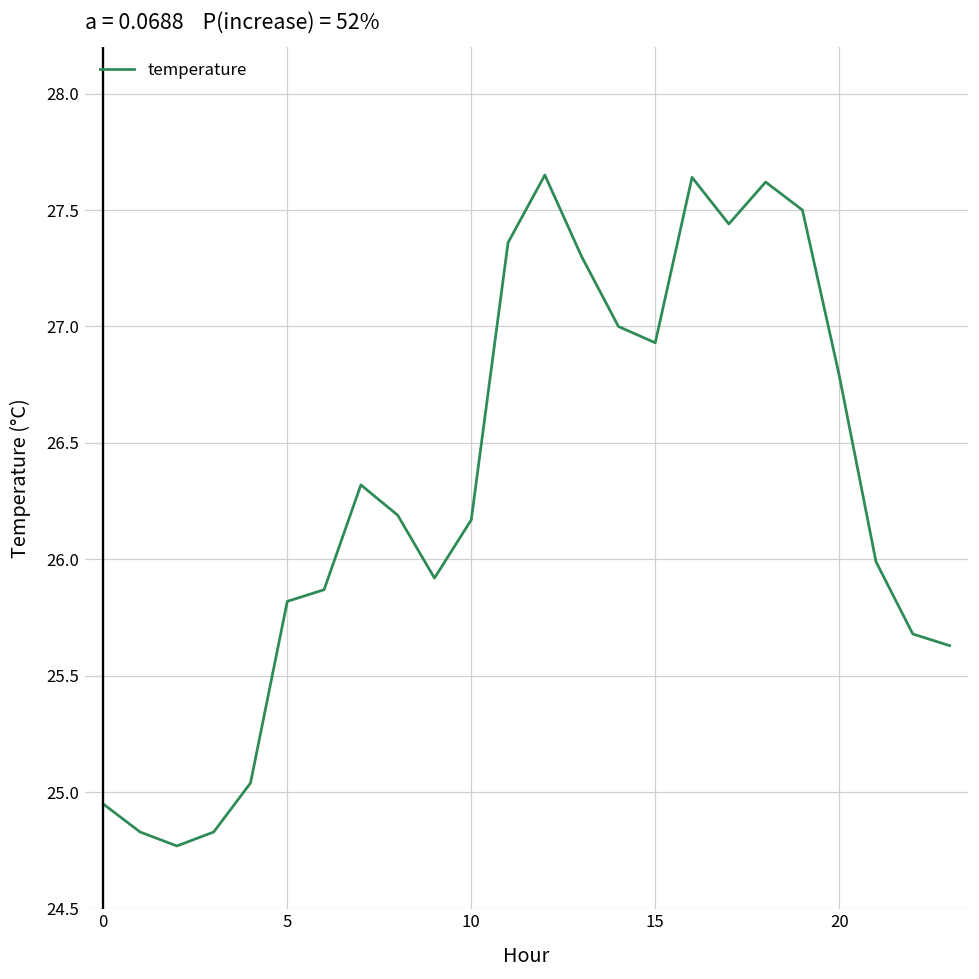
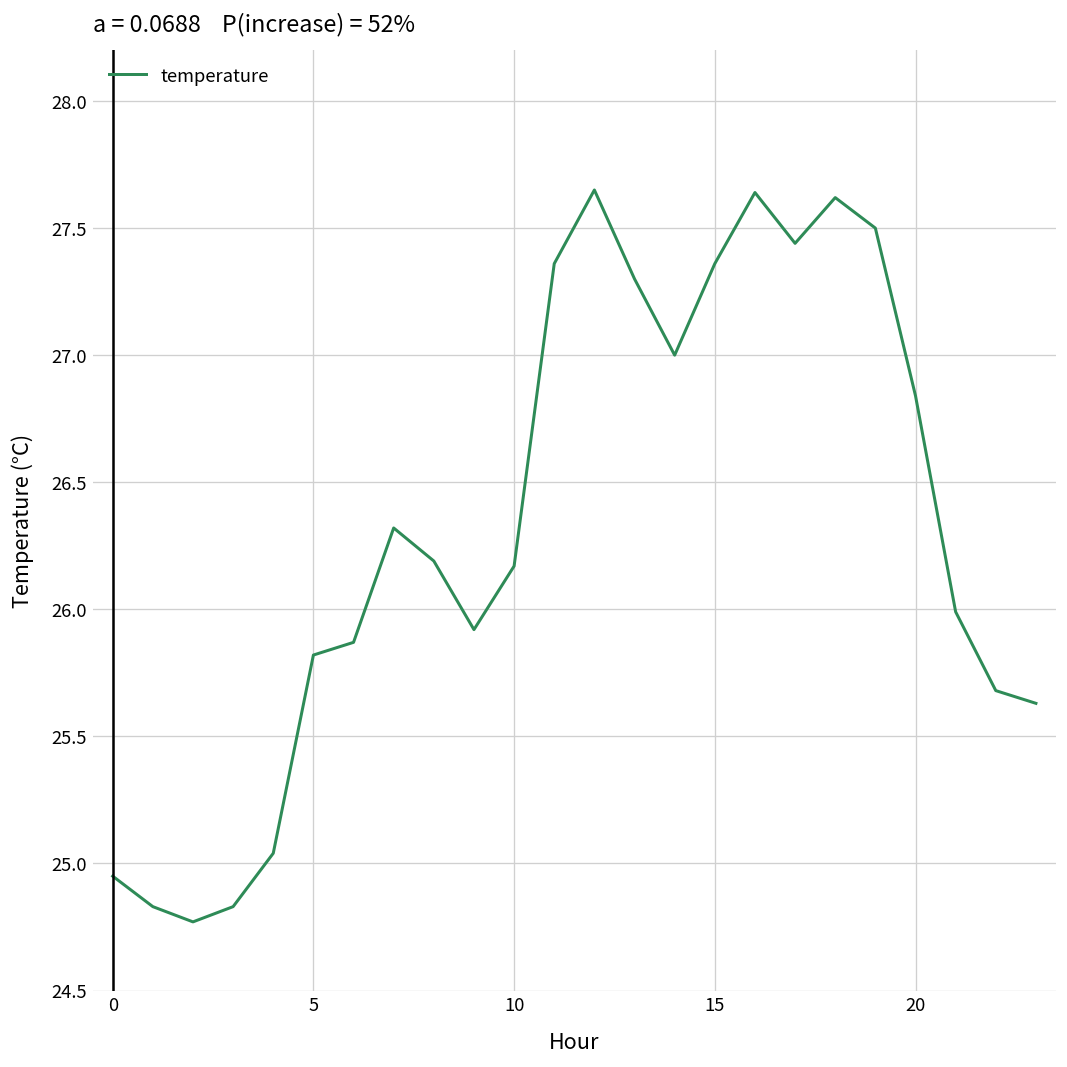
15: 26.93 -> 27.36
20: 26.79 -> 26.84
